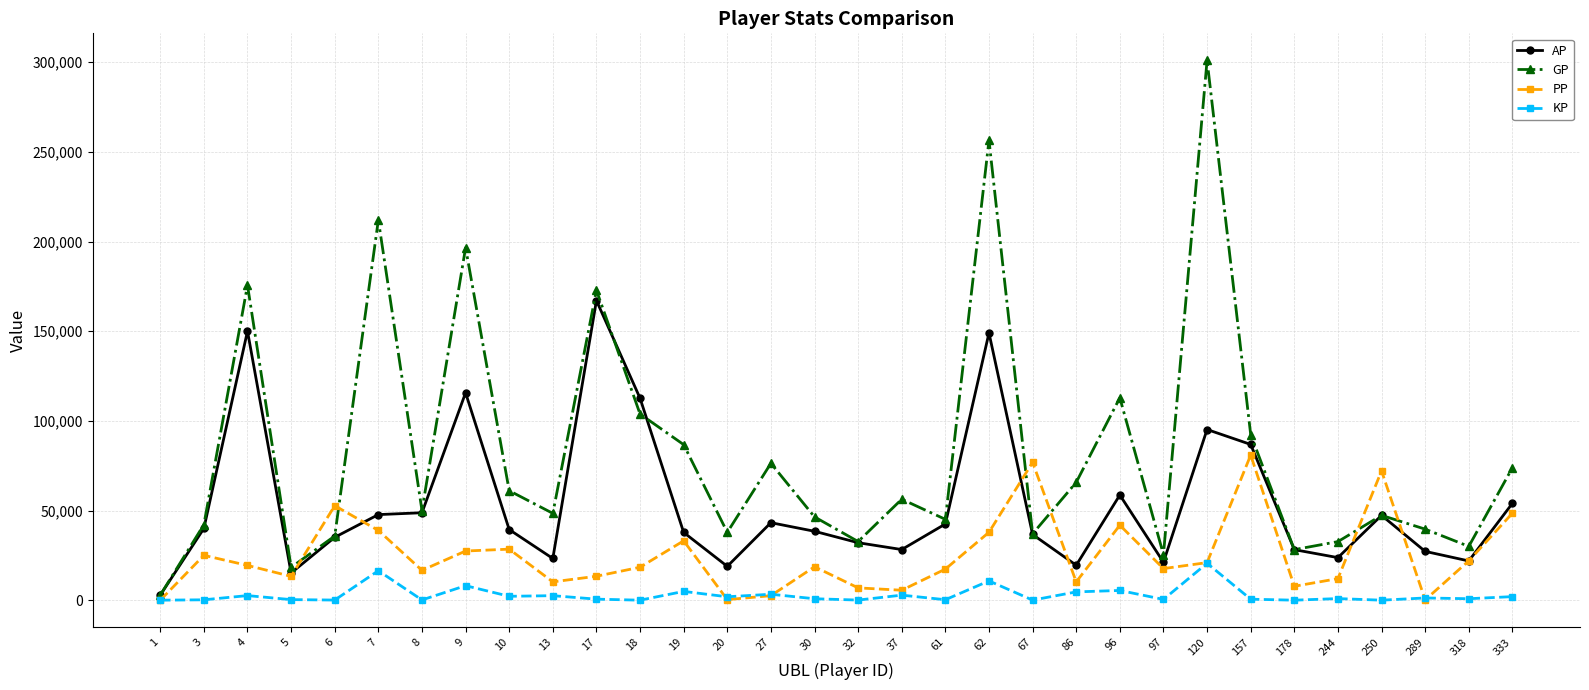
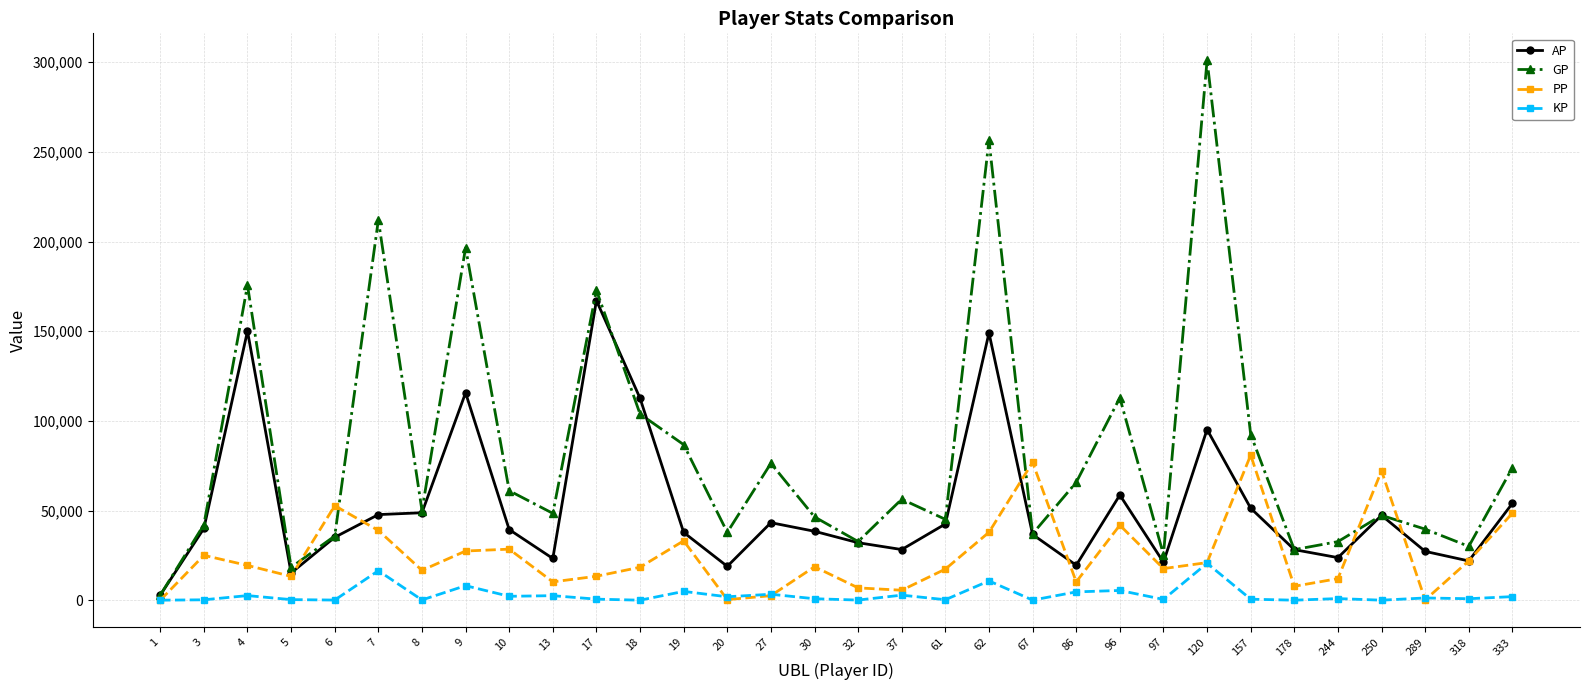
AP, 157: 87,000 -> 51,000
